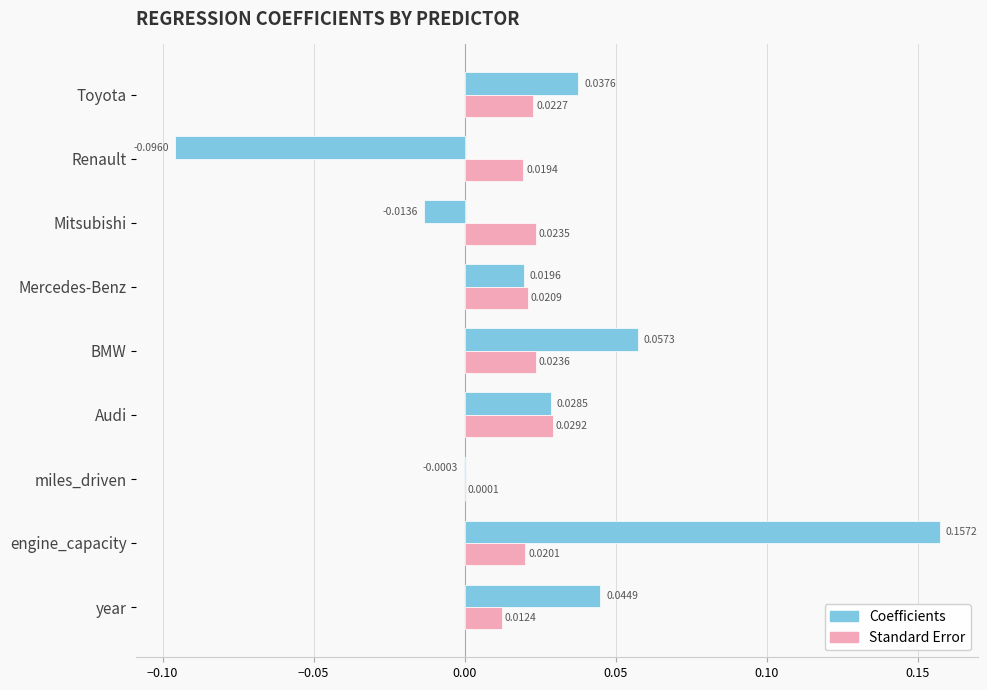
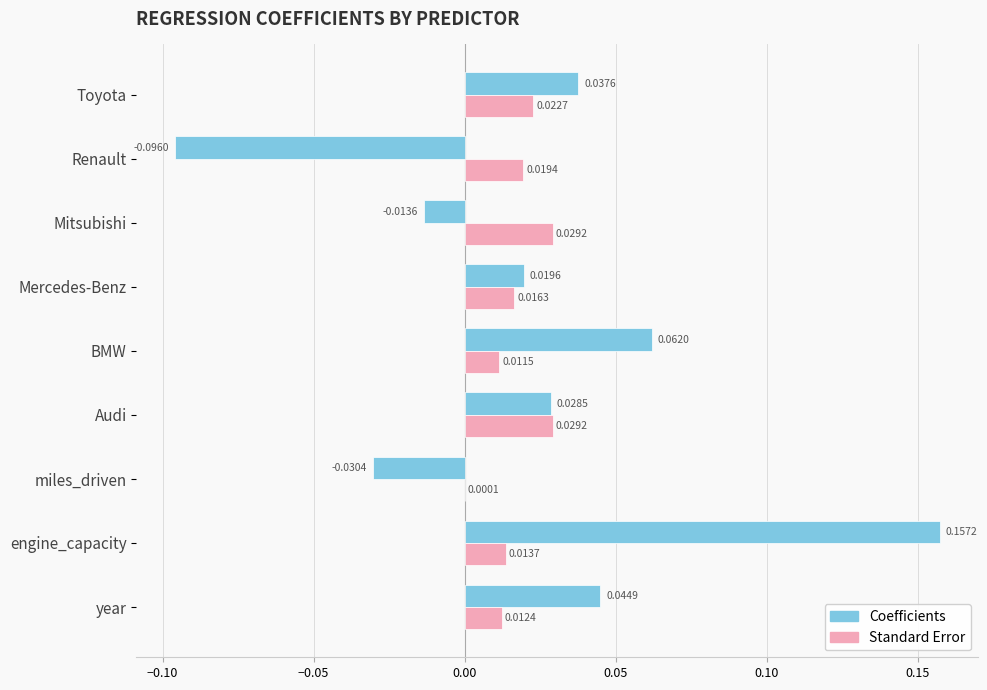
Standard Error, Mitsubishi: 0.0235 -> 0.0292
Standard Error, Mercedes-Benz: 0.0209 -> 0.0163
Coefficients, BMW: 0.0573 -> 0.0620
Standard Error, BMW: 0.0236 -> 0.0115
Coefficients, miles_driven: -0.0003 -> -0.0304
Standard Error, engine_capacity: 0.0201 -> 0.0137
